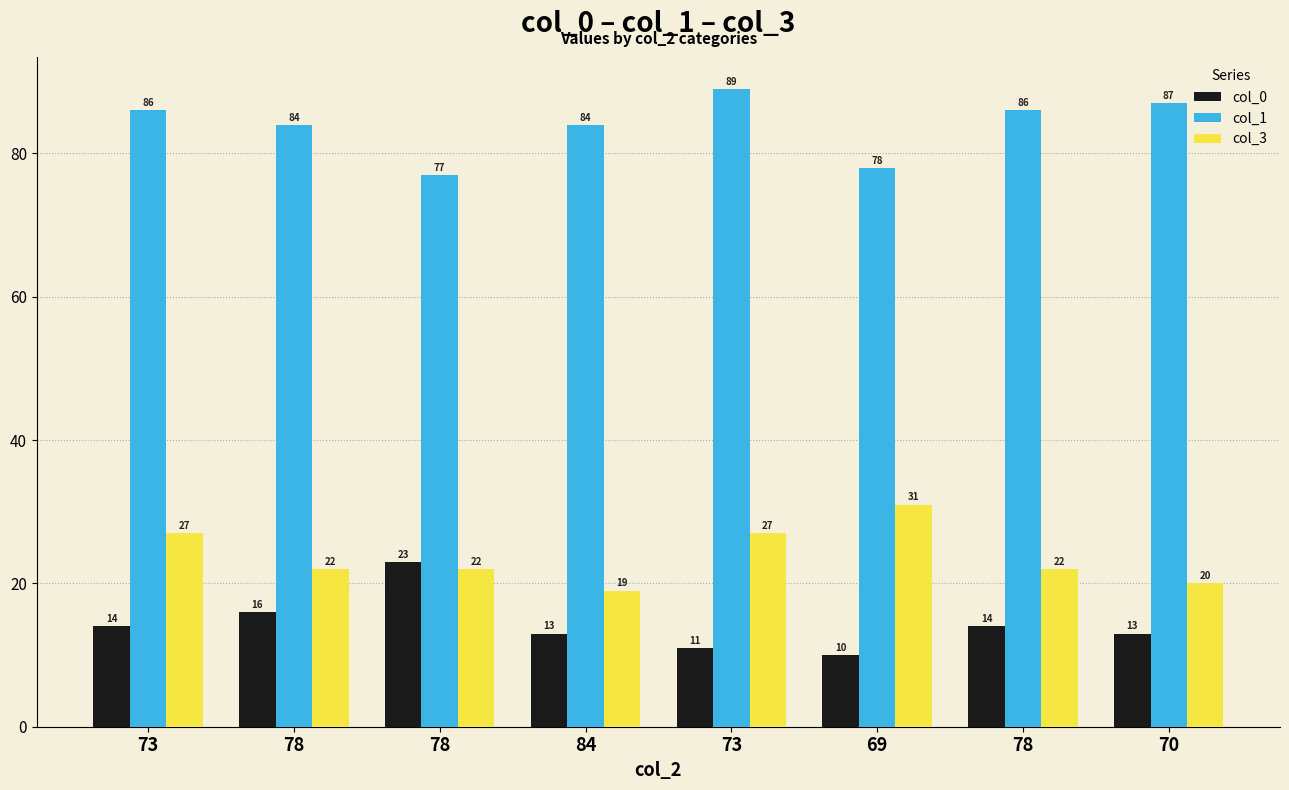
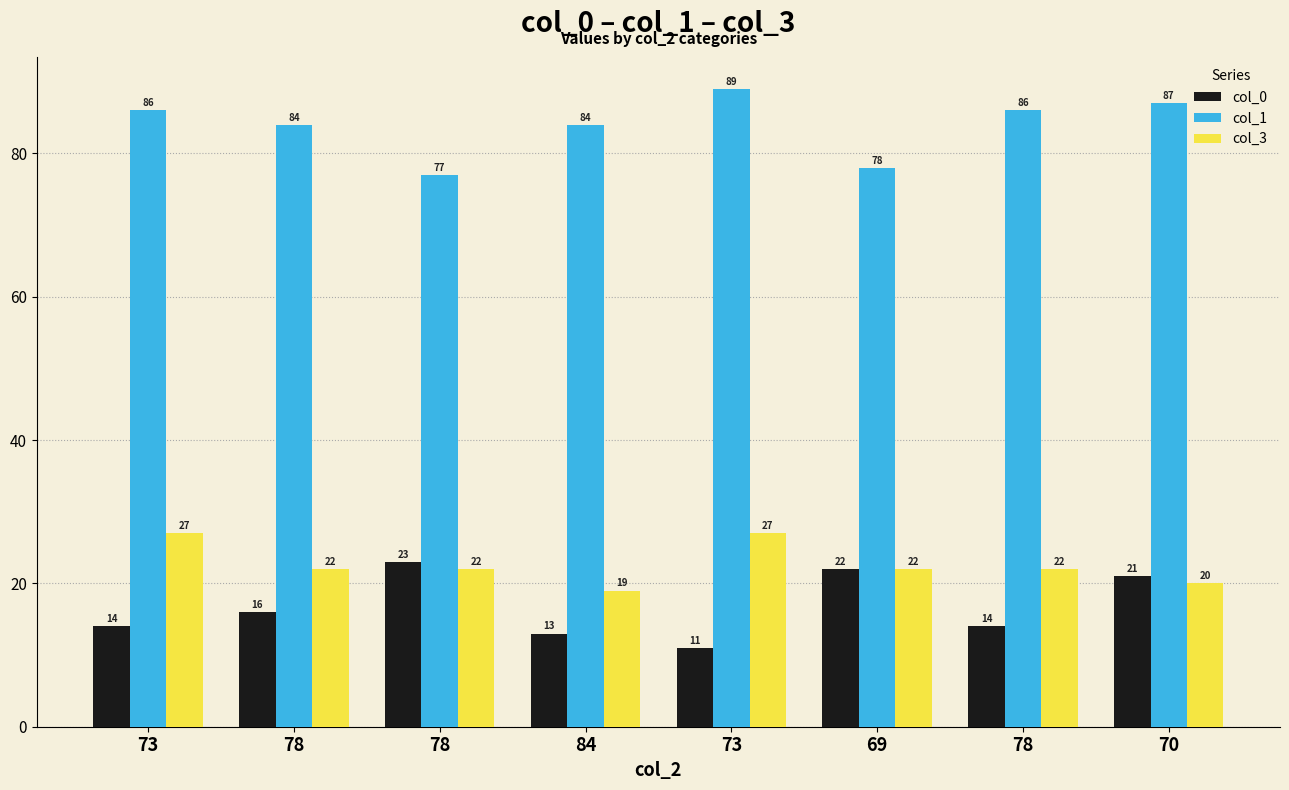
col_0, 69: 10 -> 22
col_3, 69: 31 -> 22
col_0, 70: 13 -> 21
